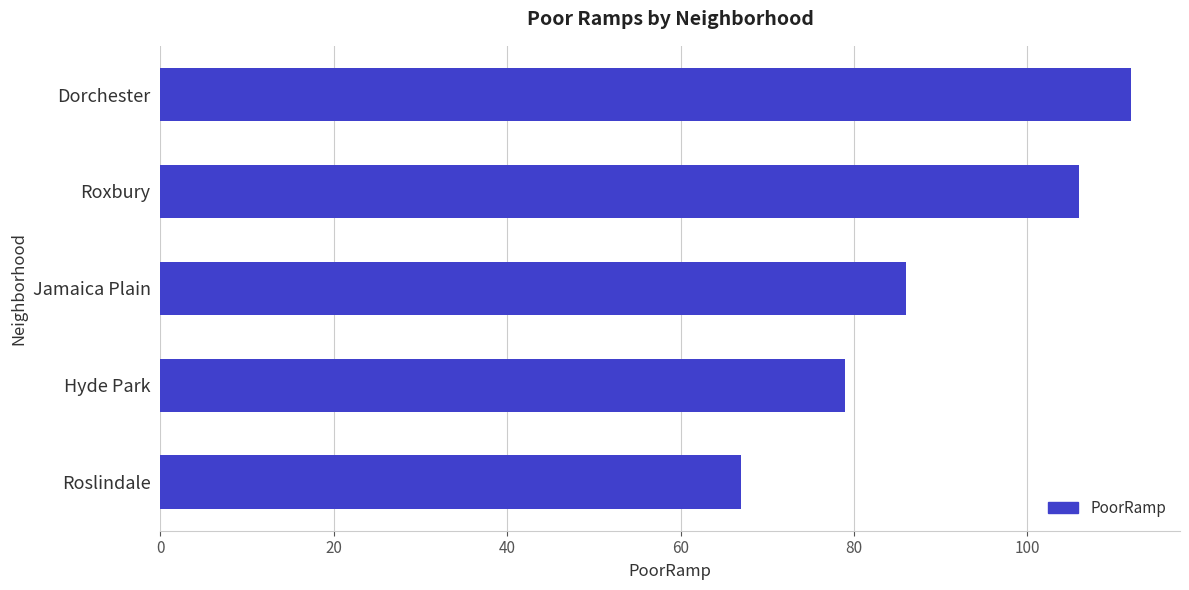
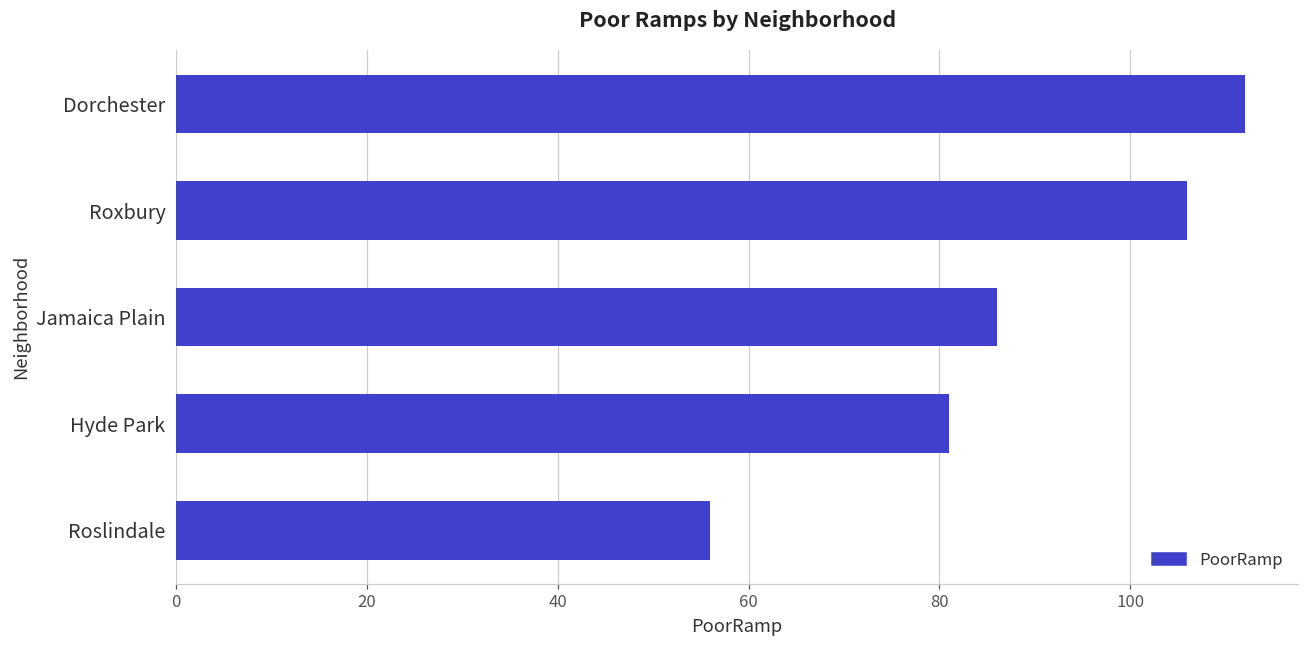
Hyde Park: 79 -> 81
Roslindale: 67 -> 56
